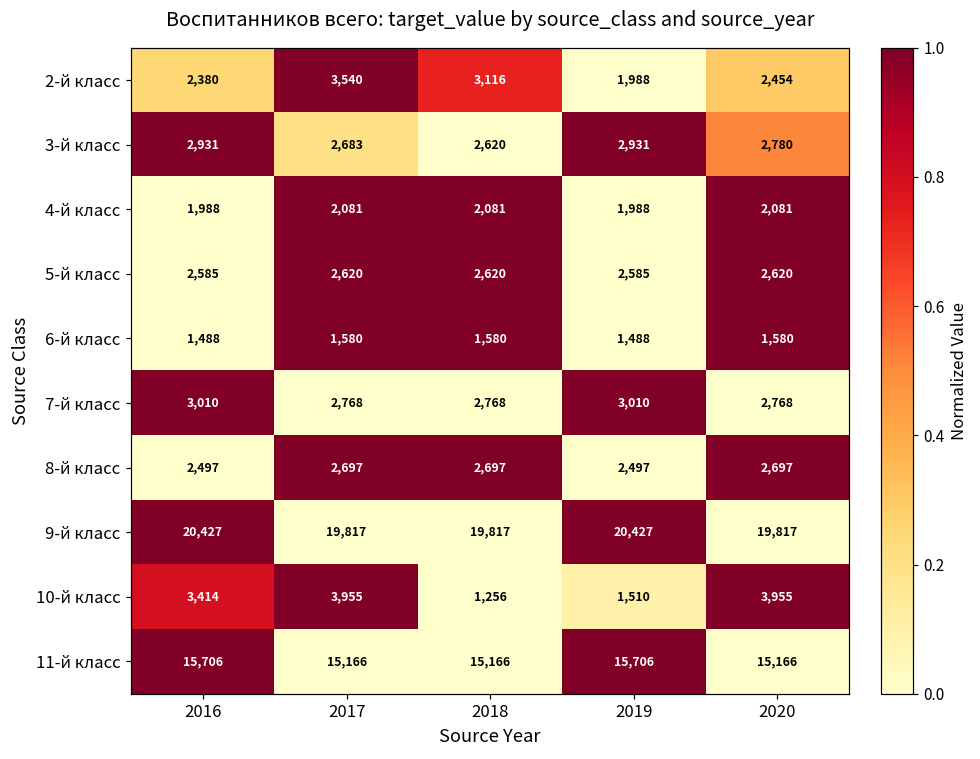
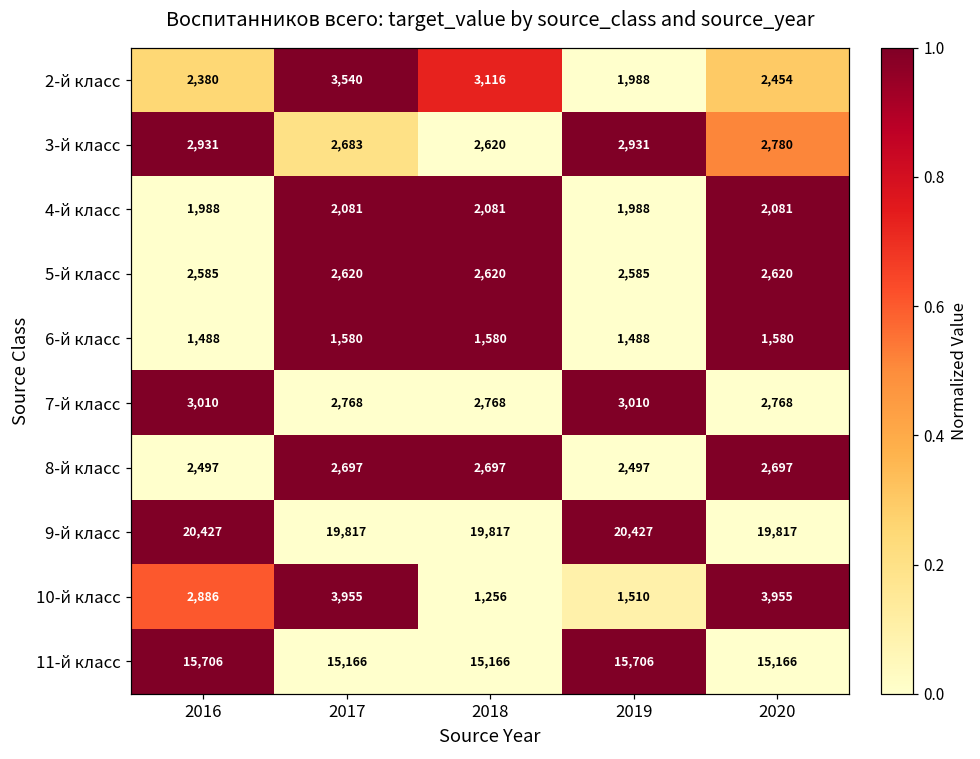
10-й класс, 2016: 3,414 -> 2,886
